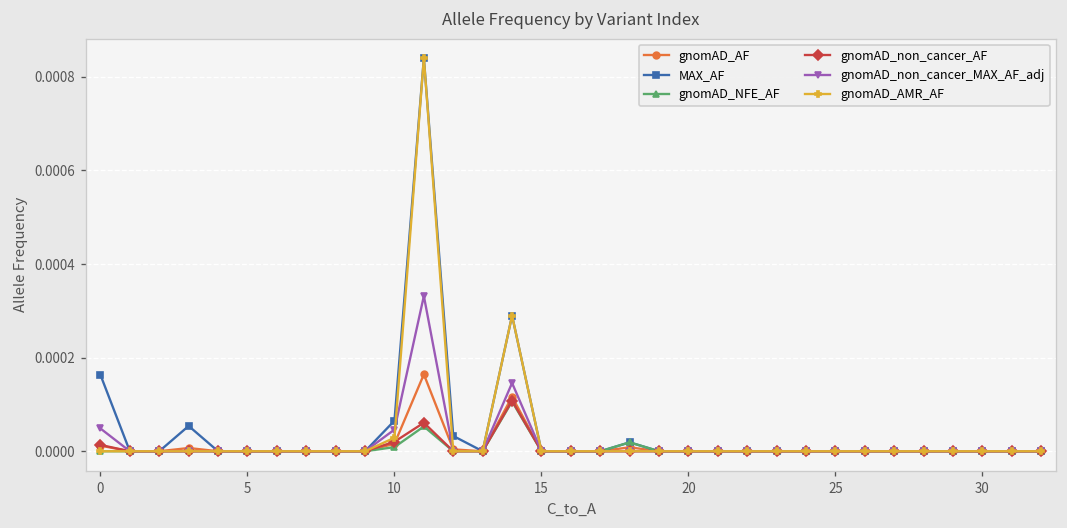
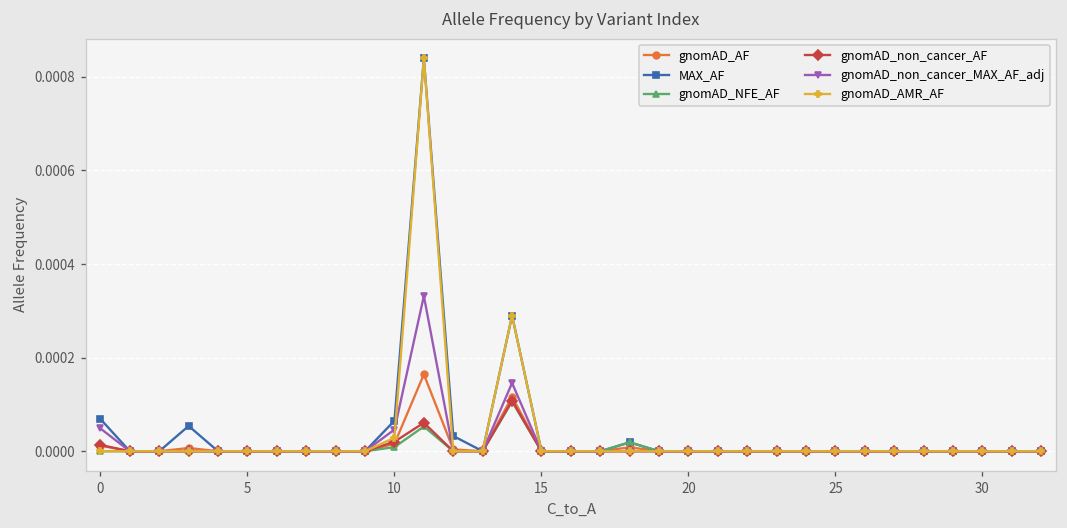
MAX_AF, 0: 0.00016 -> 0.00007
